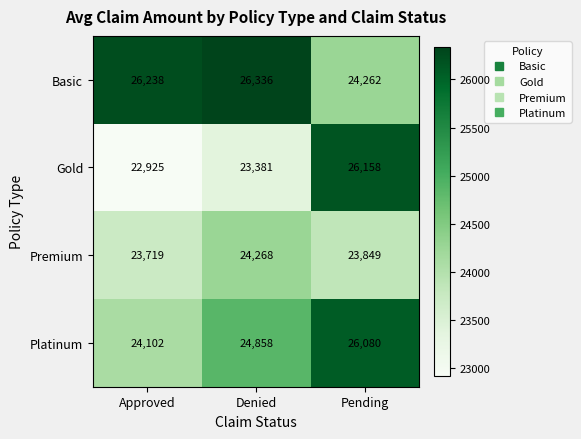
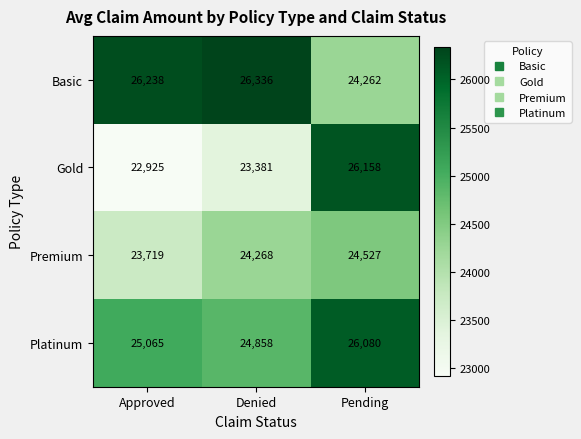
Premium, Pending: 23,849 -> 24,527
Platinum, Approved: 24,102 -> 25,065
